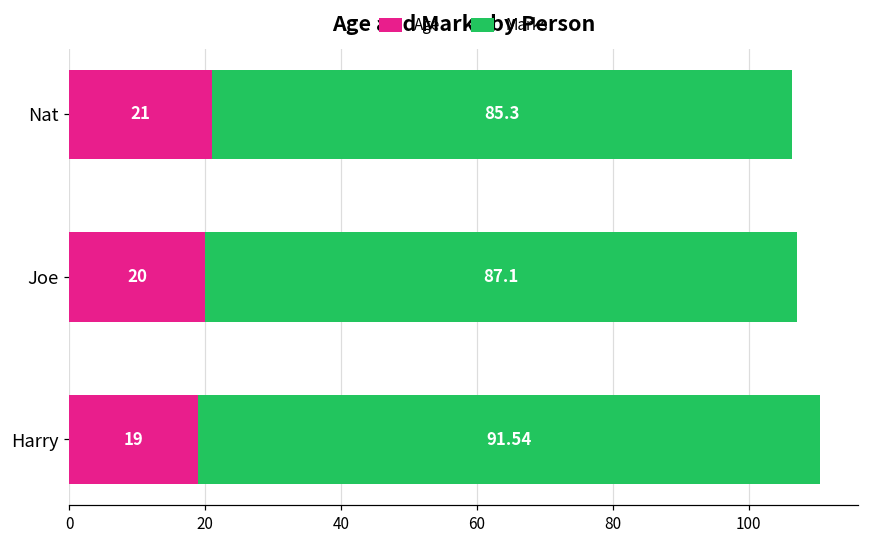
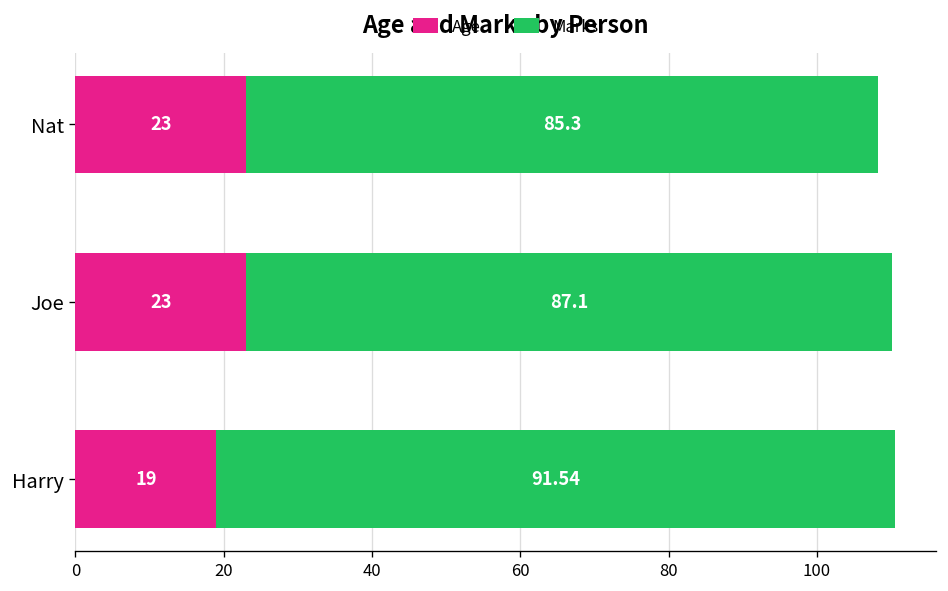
Age, Nat: 21 -> 23
Age, Joe: 20 -> 23
